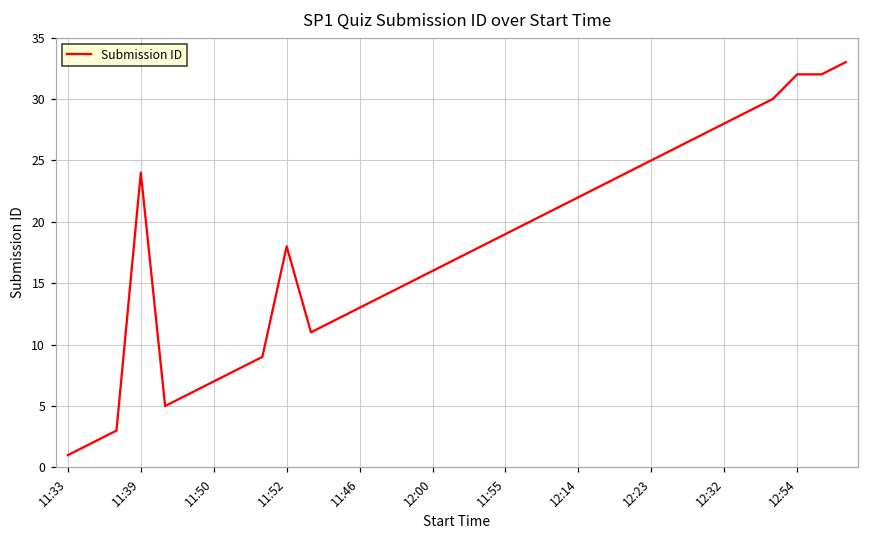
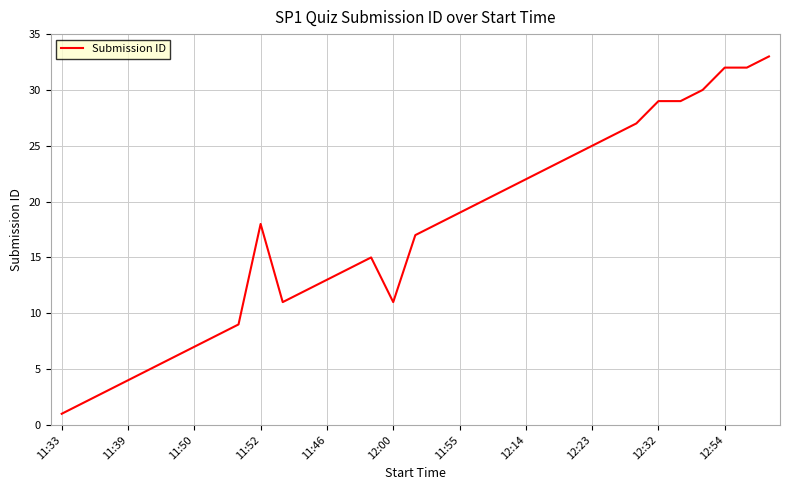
11:39: 24 -> 4
12:00: 16 -> 11
12:32: 28 -> 29
